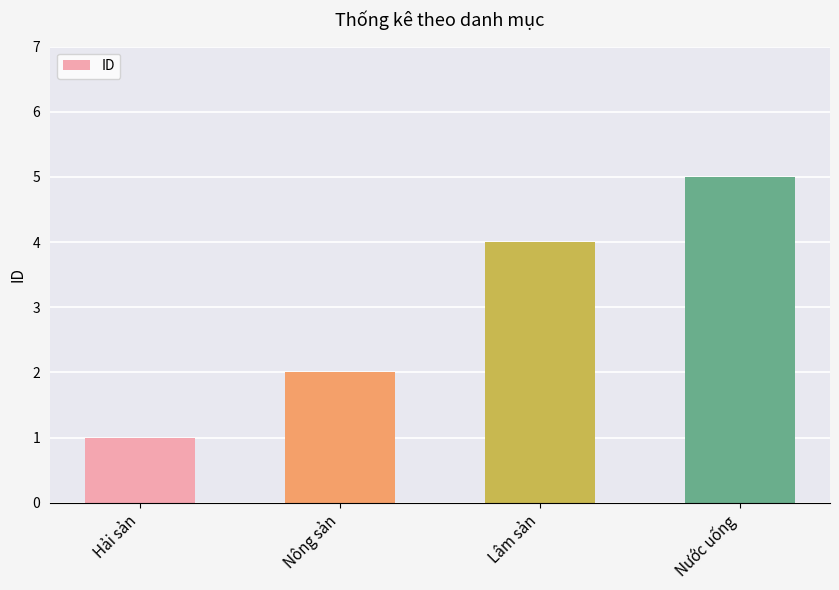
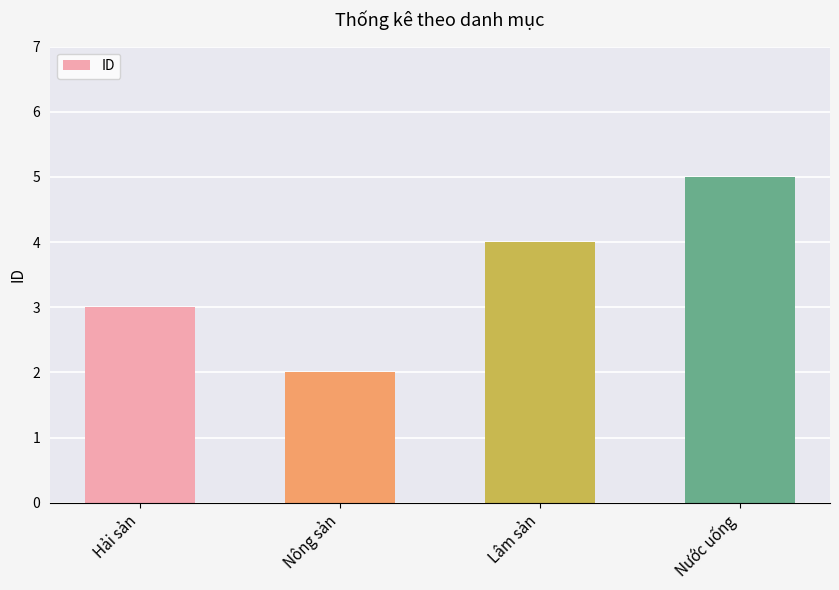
Hải sản: 1 -> 3
